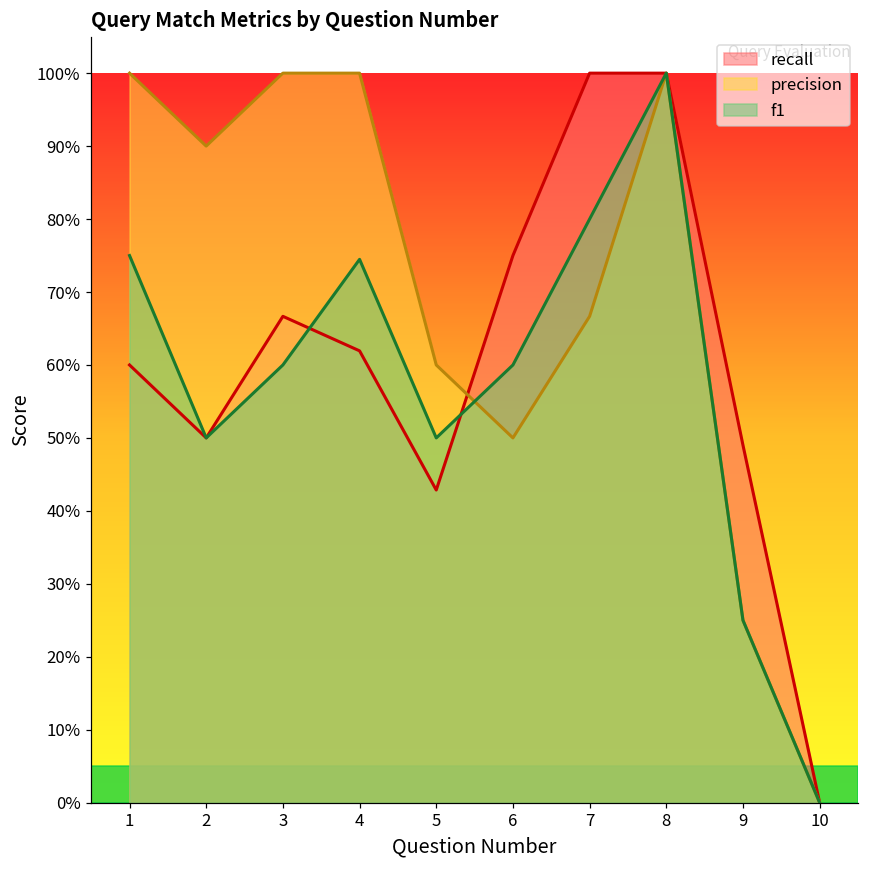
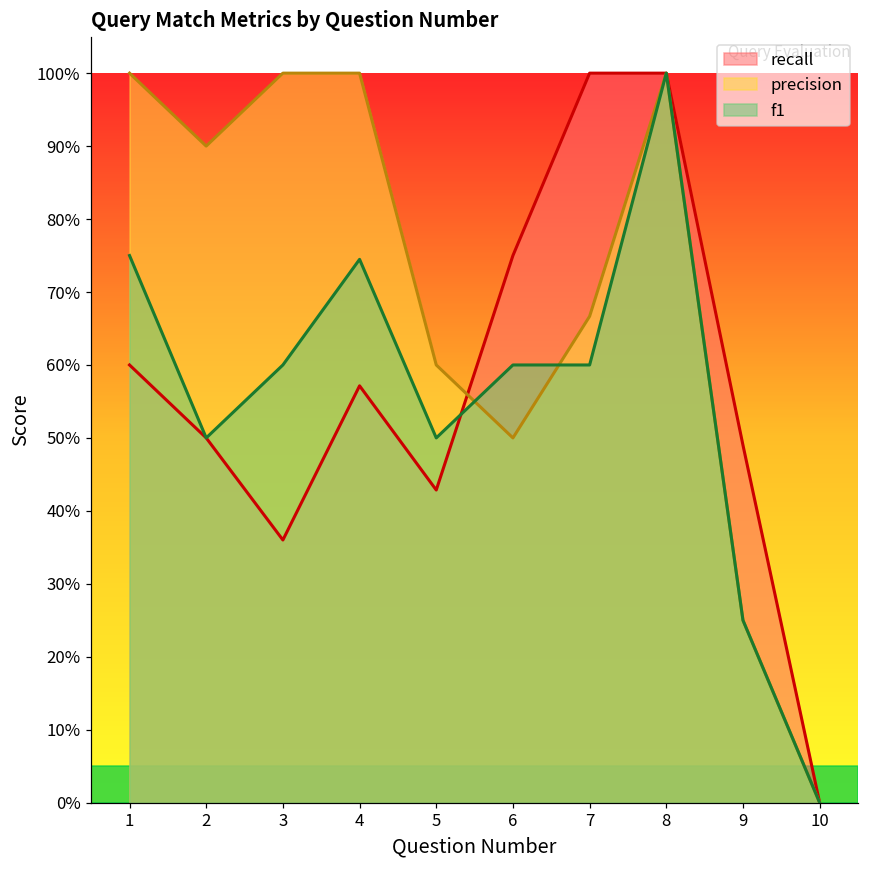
recall, 3: 67% -> 36%
recall, 4: 62% -> 57%
f1, 7: 80% -> 60%
